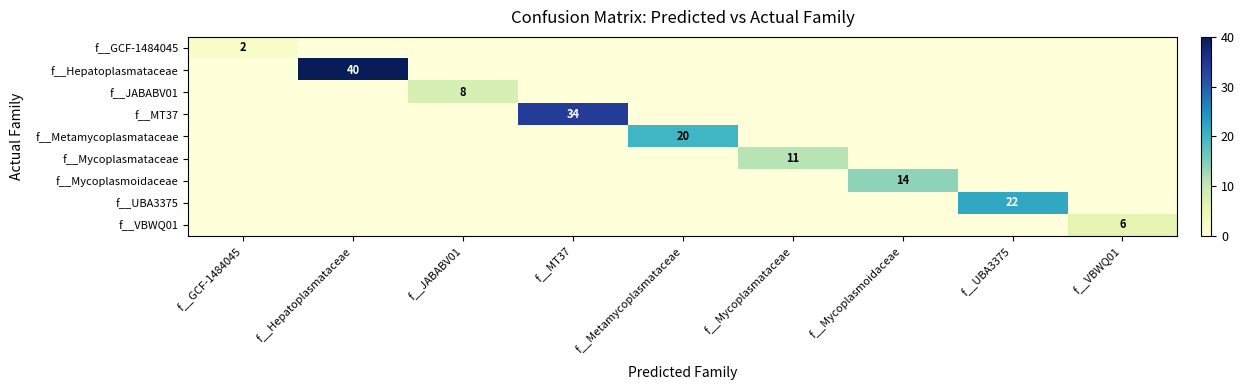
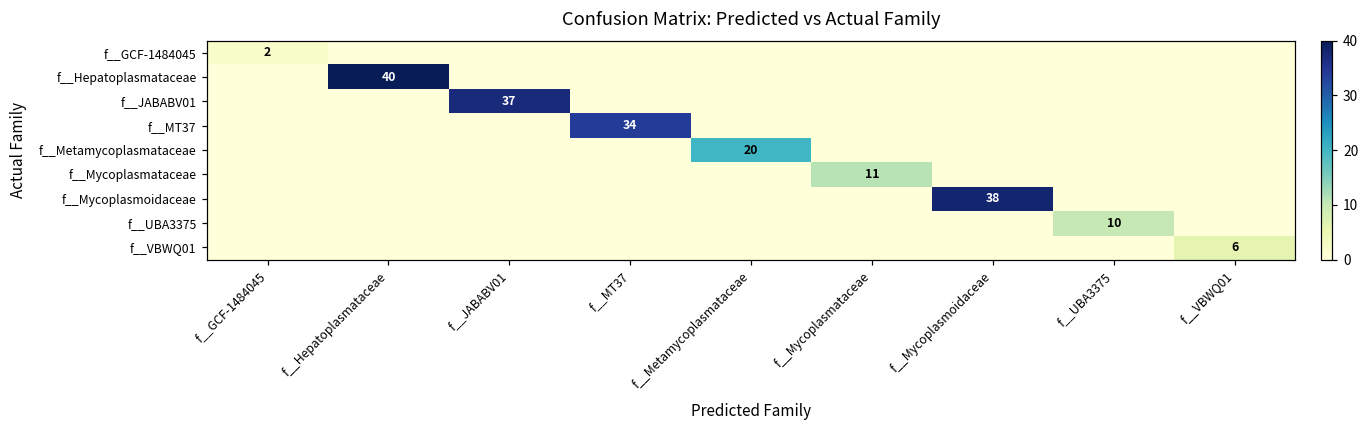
f__JABABV01, f__JABABV01: 8 -> 37
f__Mycoplasmoidaceae, f__Mycoplasmoidaceae: 14 -> 38
f__UBA3375, f__UBA3375: 22 -> 10
